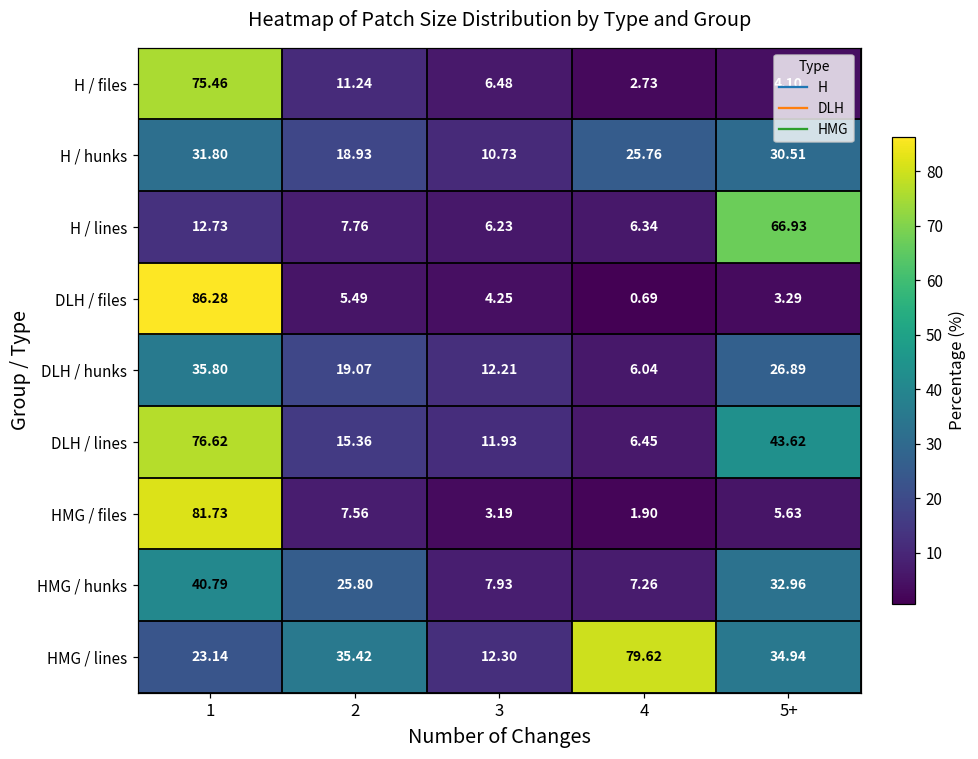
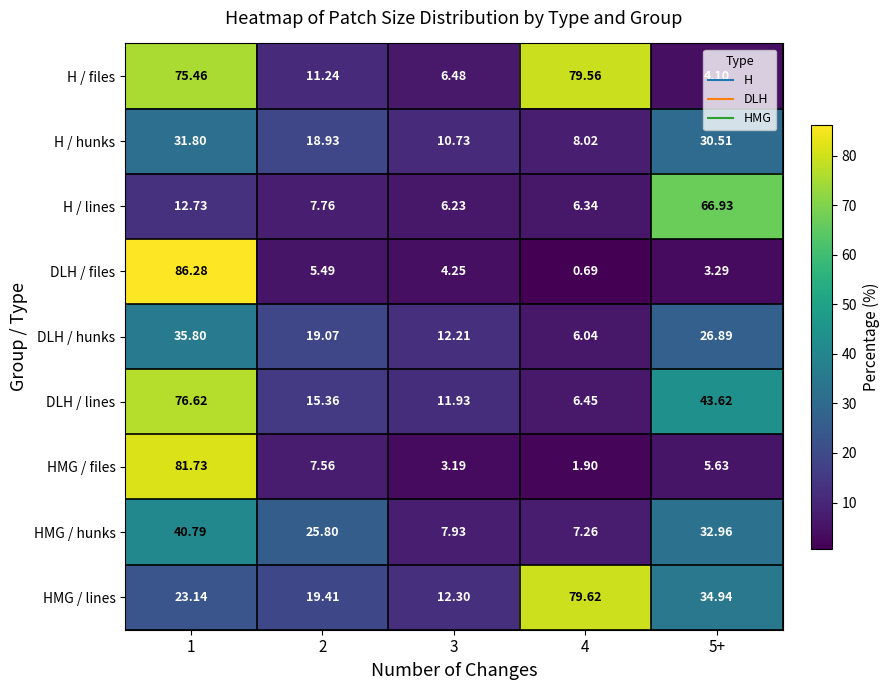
H / files, 4: 2.73 -> 79.56
H / hunks, 4: 25.76 -> 8.02
HMG / lines, 2: 35.42 -> 19.41
